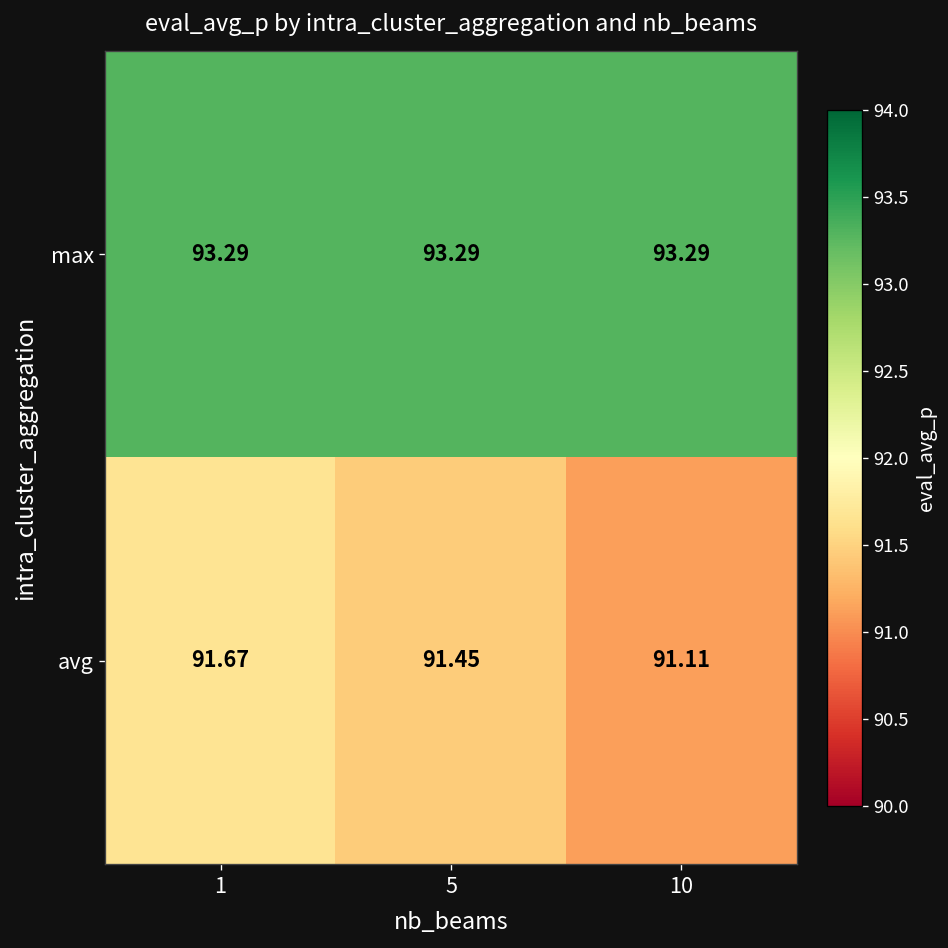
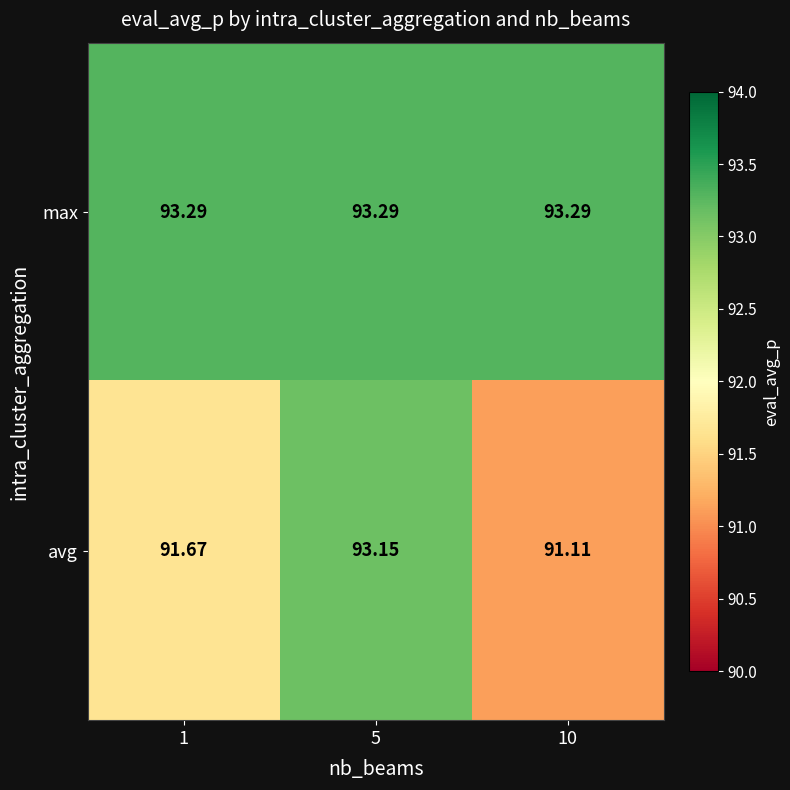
avg, 5: 91.45 -> 93.15
